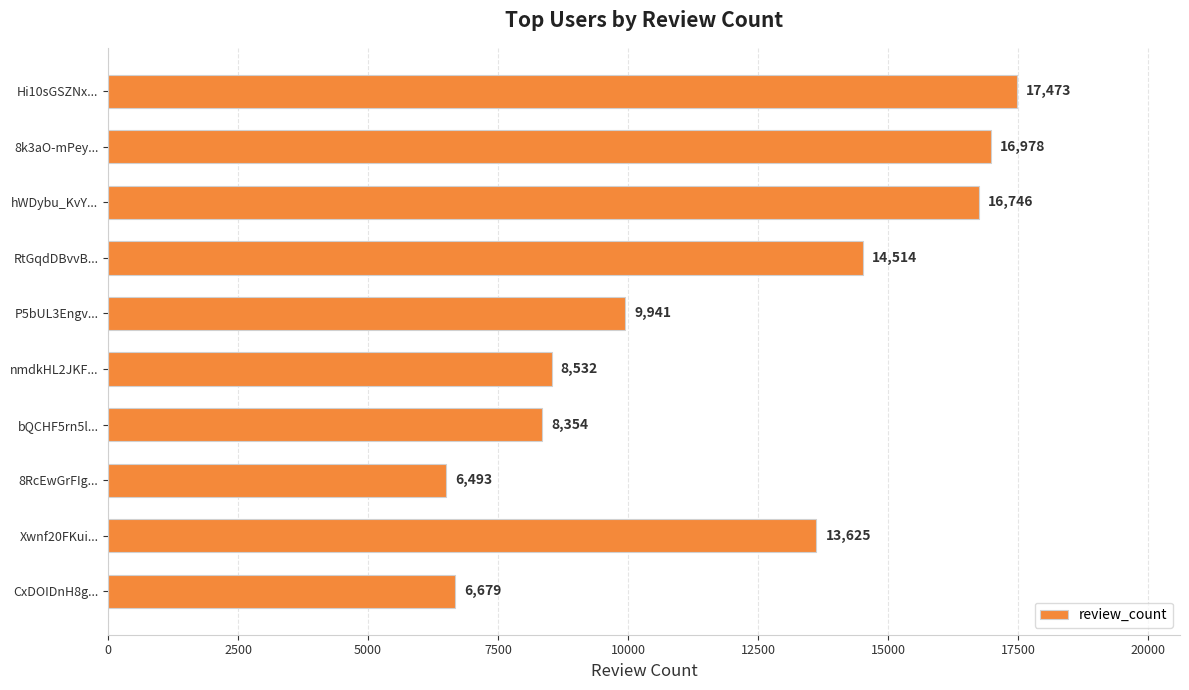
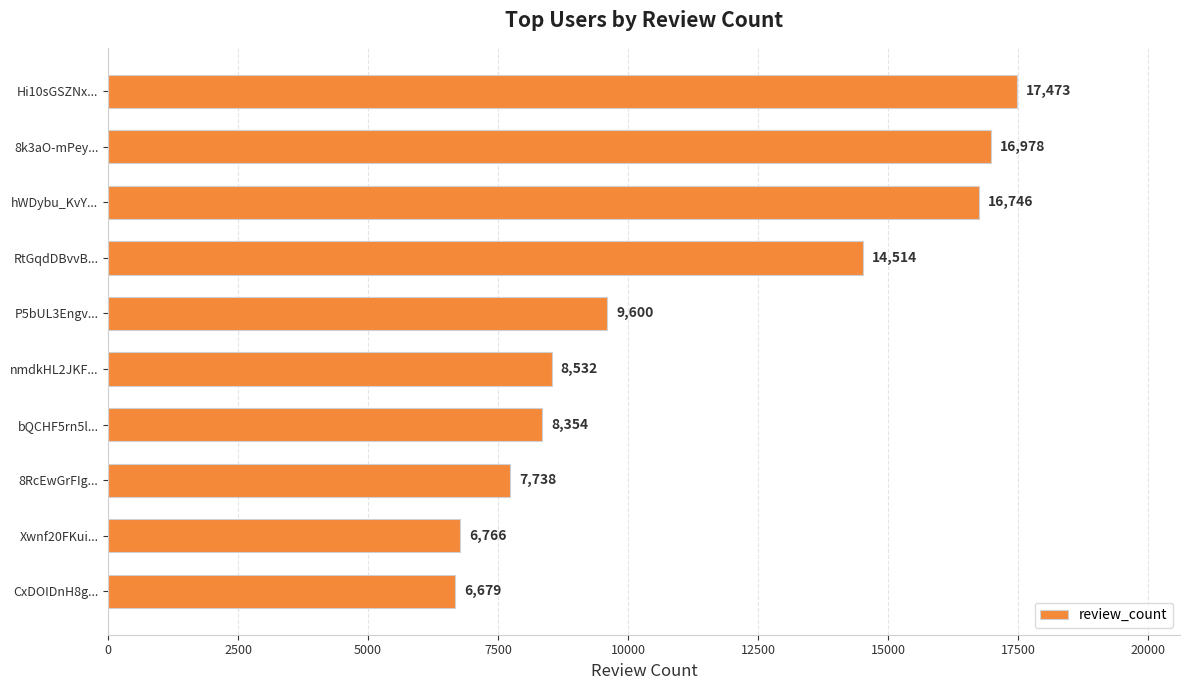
P5bUL3Engv...: 9,941 -> 9,600
8RcEwGrFIg...: 6,493 -> 7,738
Xwnf20FKui...: 13,625 -> 6,766
